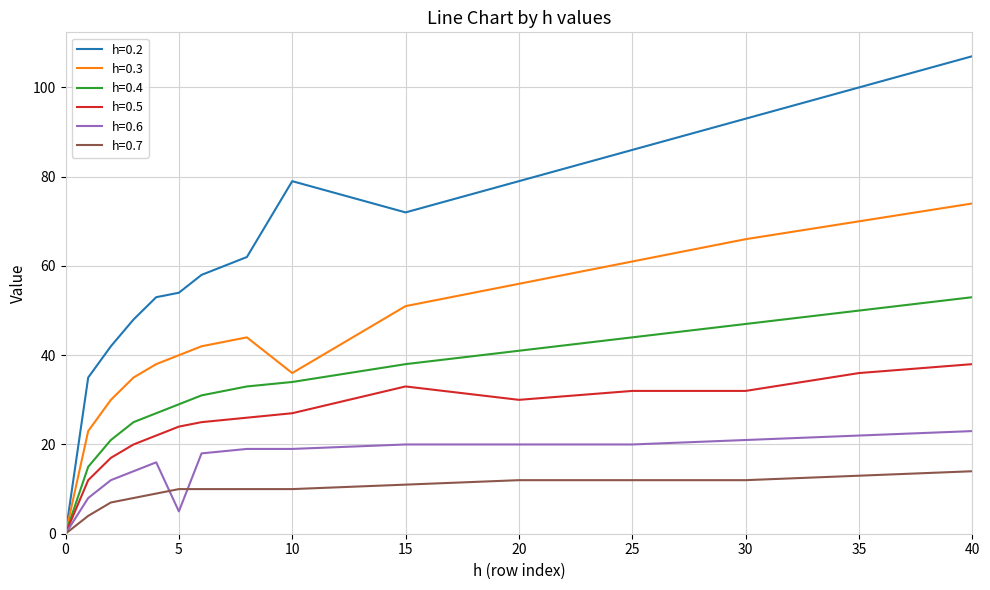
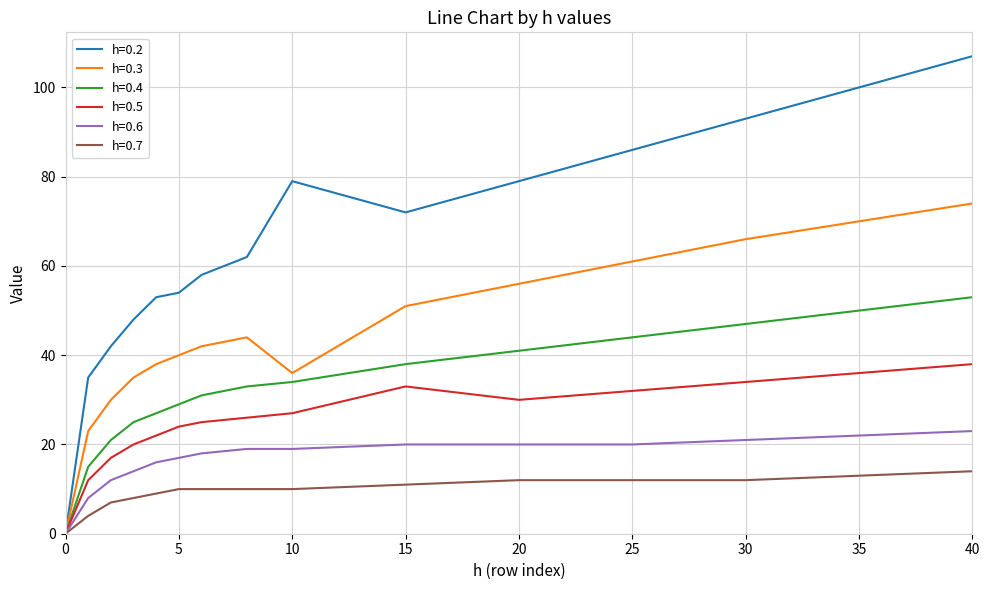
h=0.6, 5: 5 -> 17
h=0.5, 30: 32 -> 34
